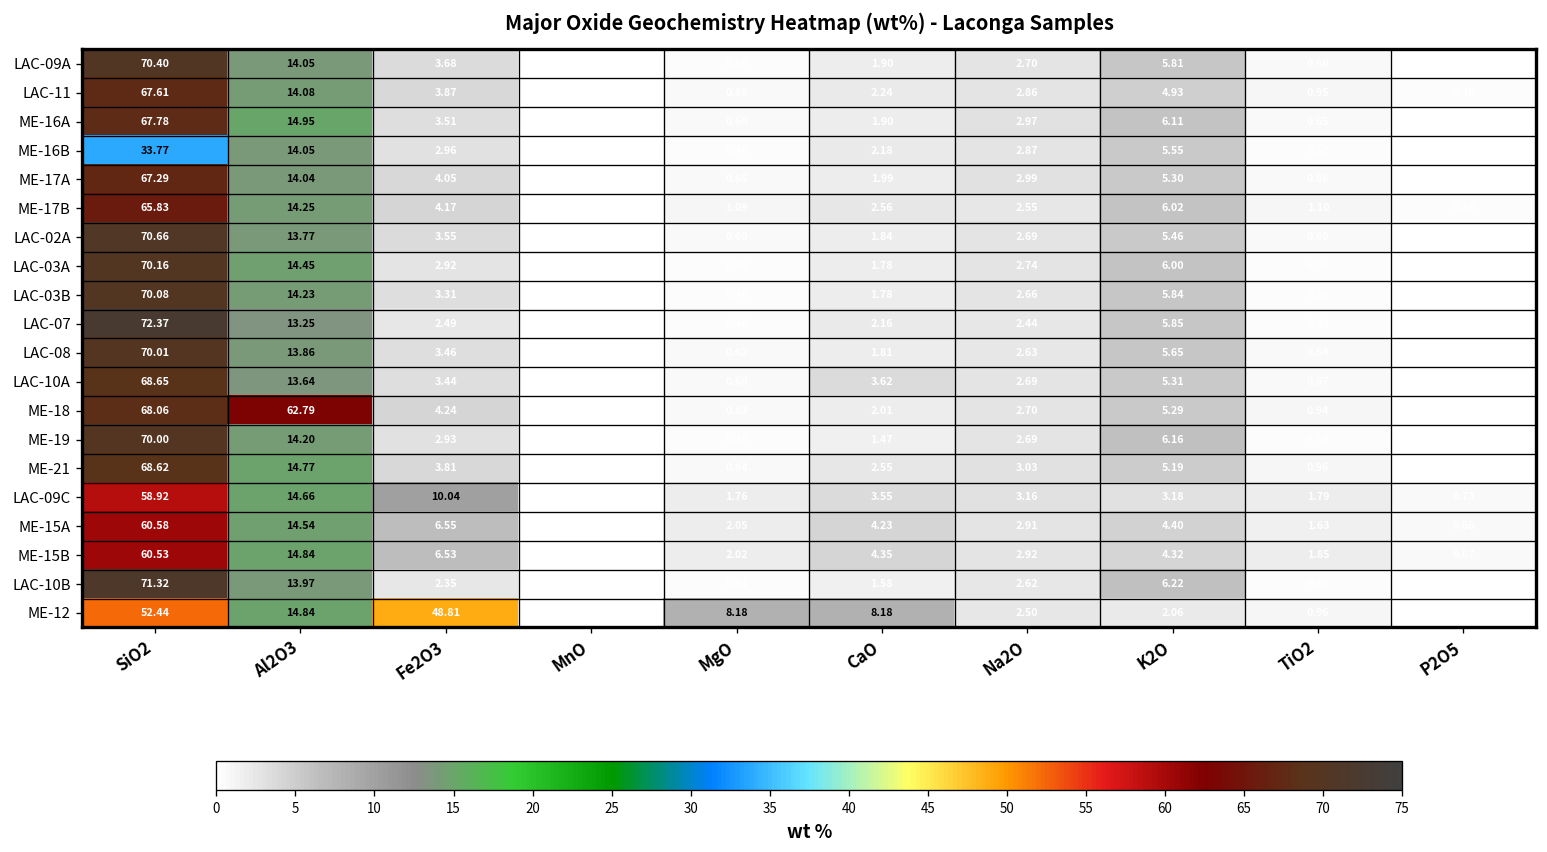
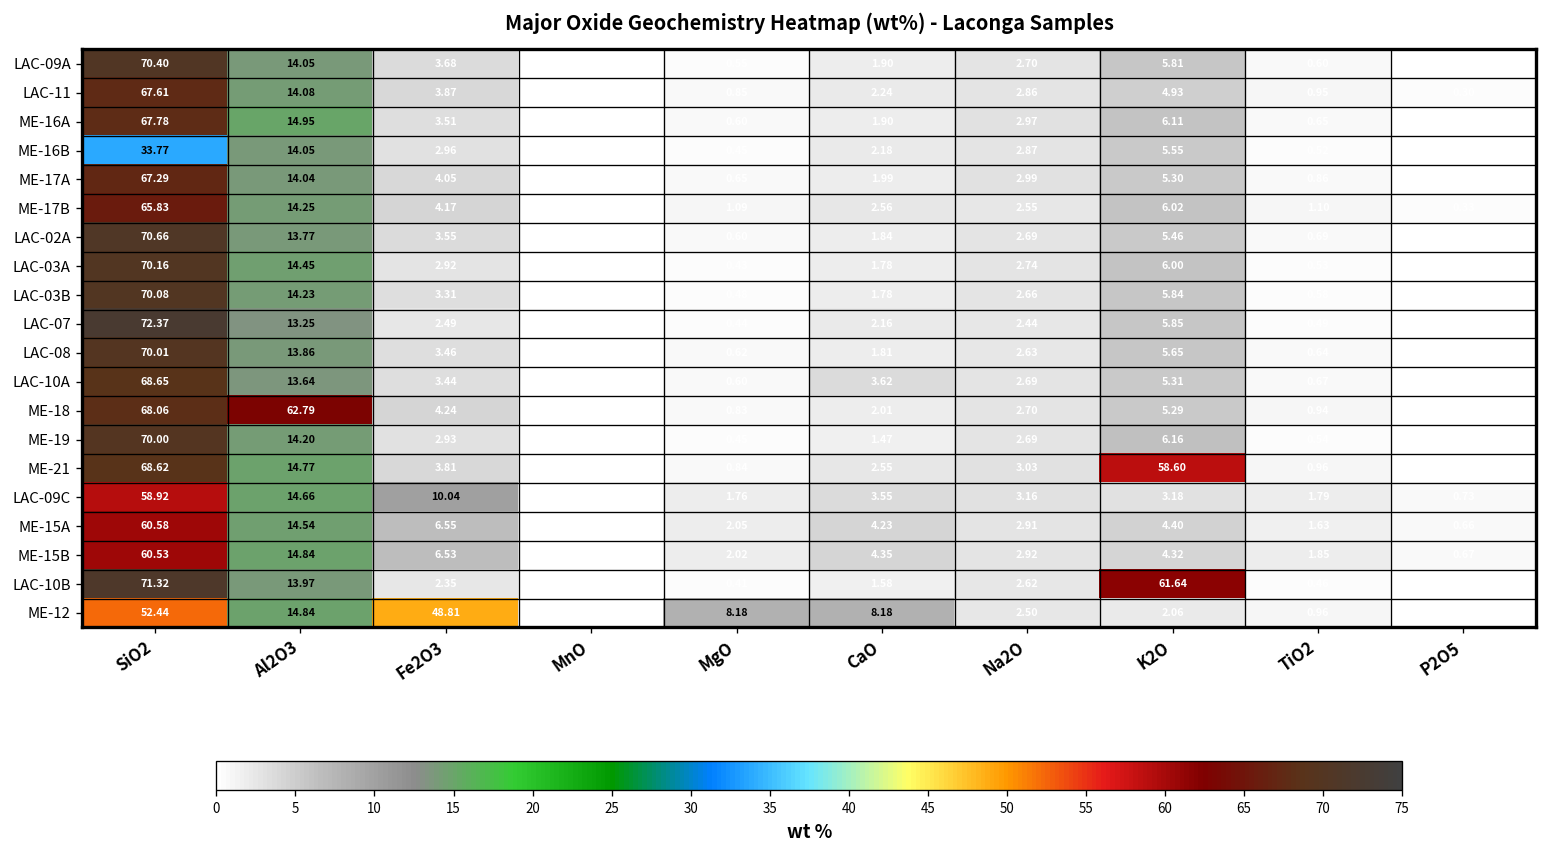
ME-21, K2O: 5.19 -> 58.60
LAC-10B, K2O: 6.22 -> 61.64
